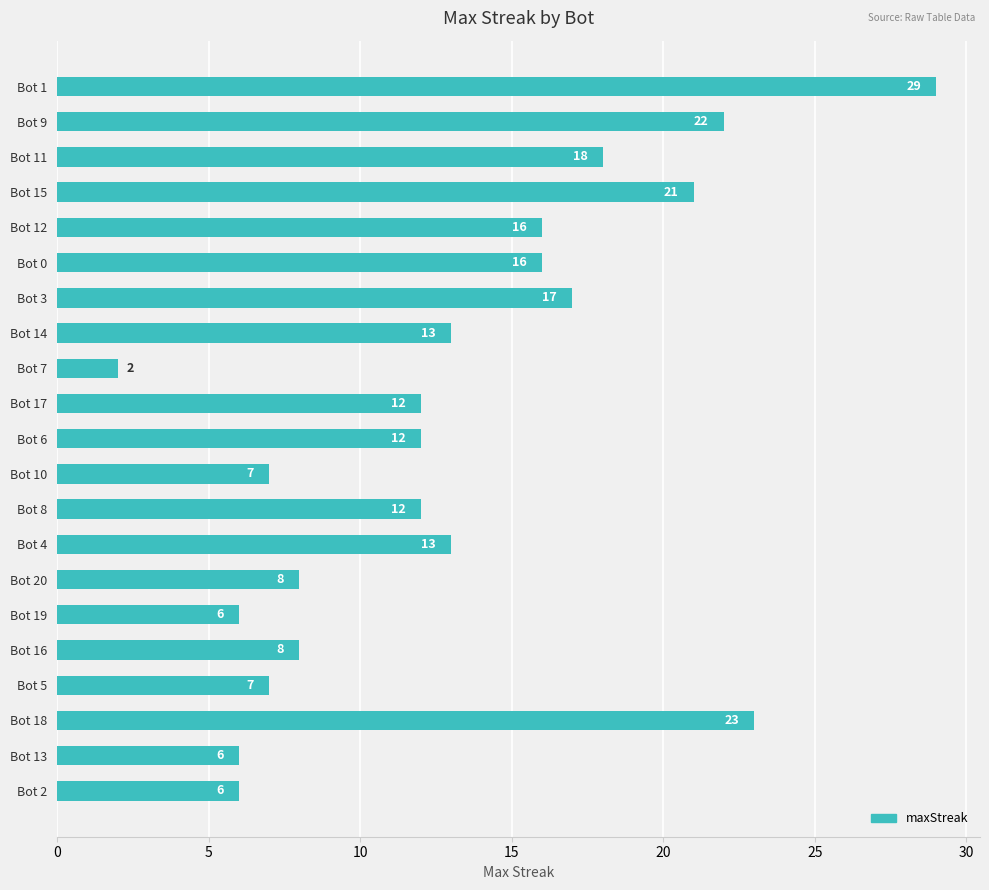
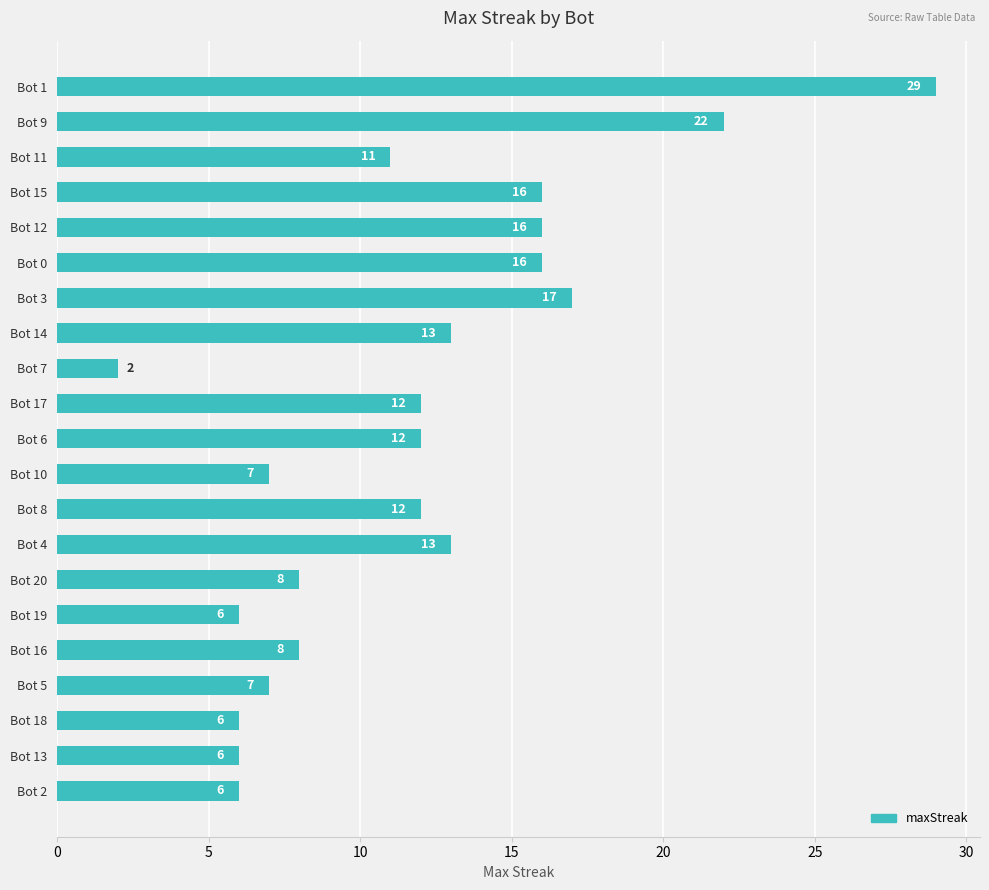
Bot 11: 18 -> 11
Bot 15: 21 -> 16
Bot 18: 23 -> 6
